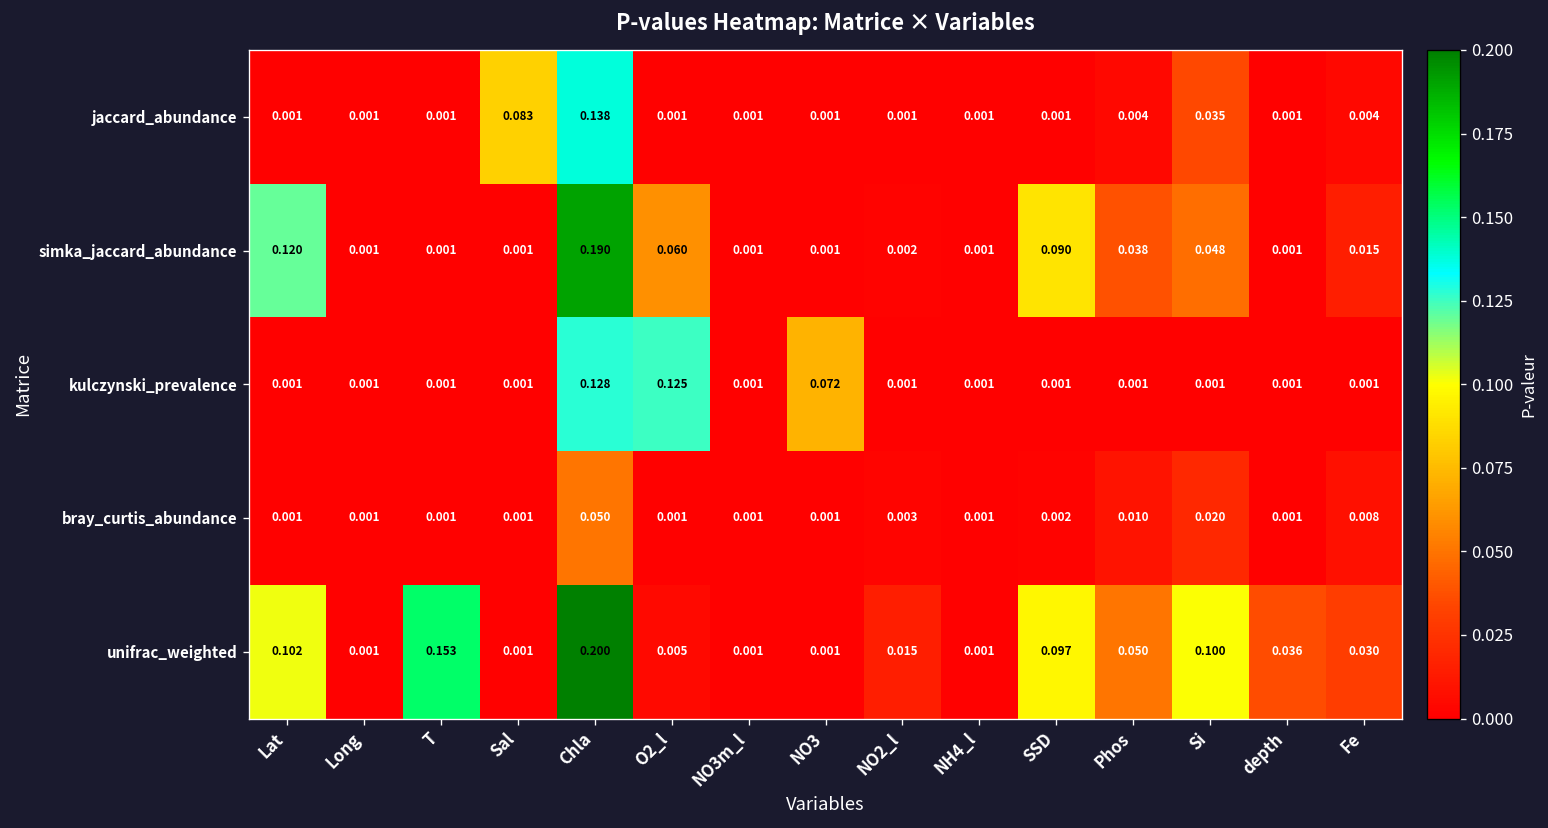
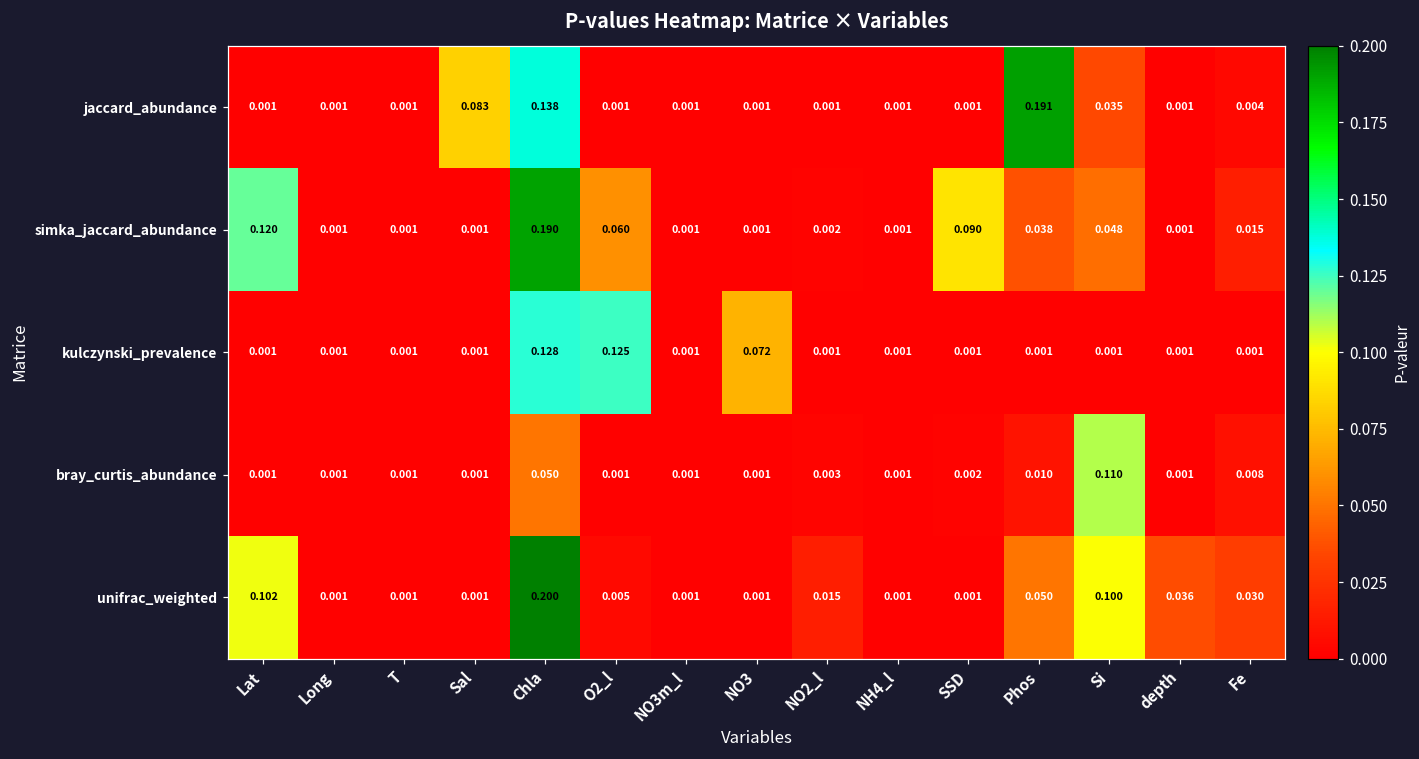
jaccard_abundance, Phos: 0.004 -> 0.191
bray_curtis_abundance, Si: 0.020 -> 0.110
unifrac_weighted, T: 0.153 -> 0.001
unifrac_weighted, SSD: 0.097 -> 0.001
